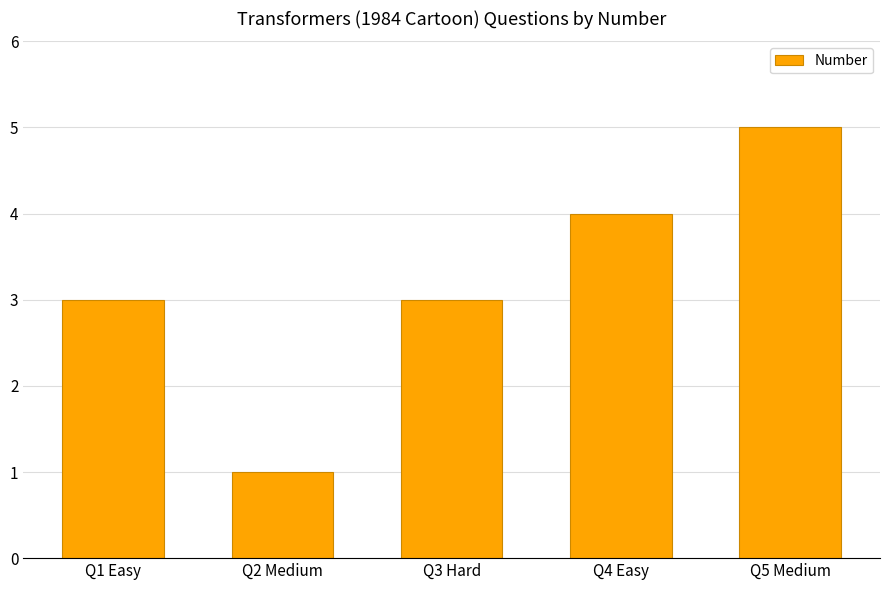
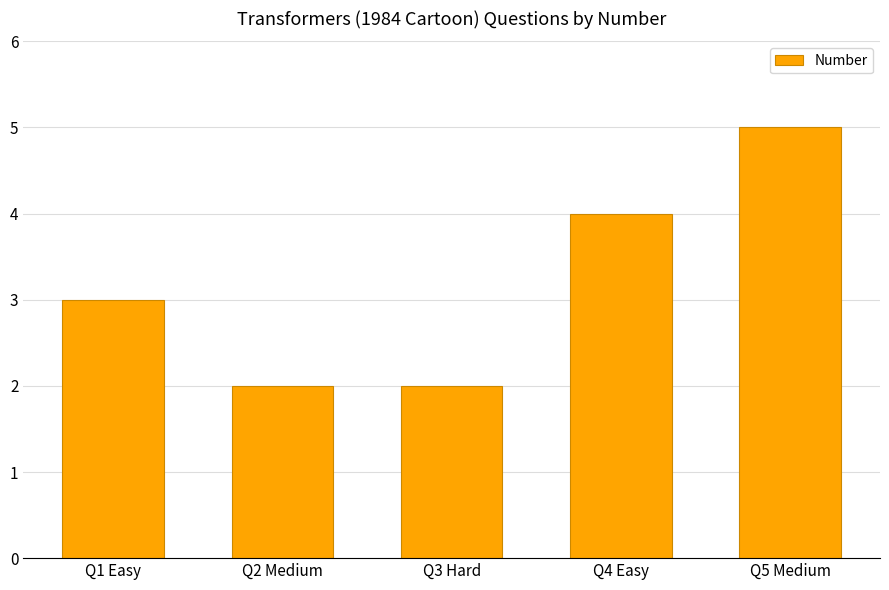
Q2 Medium: 1 -> 2
Q3 Hard: 3 -> 2
